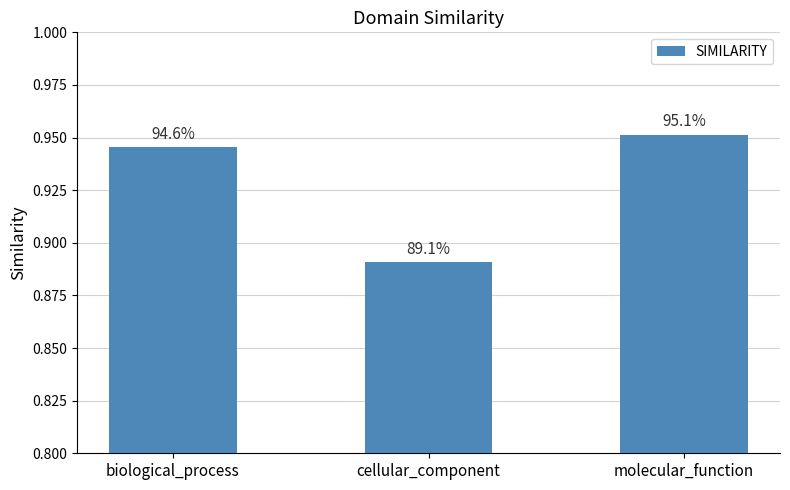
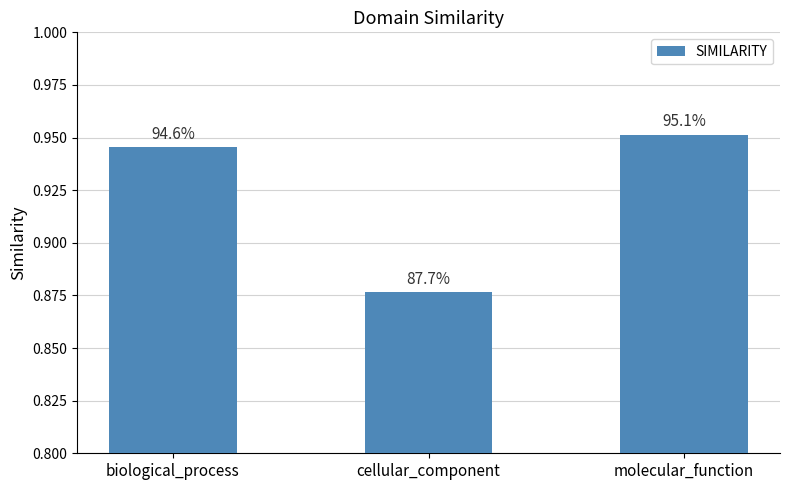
cellular_component: 89.1% -> 87.7%
